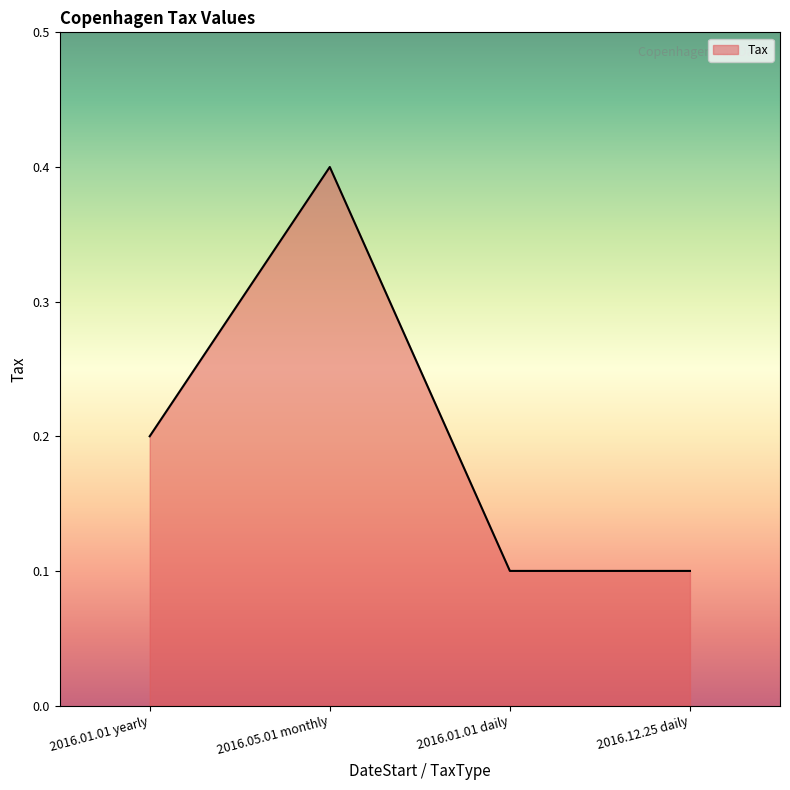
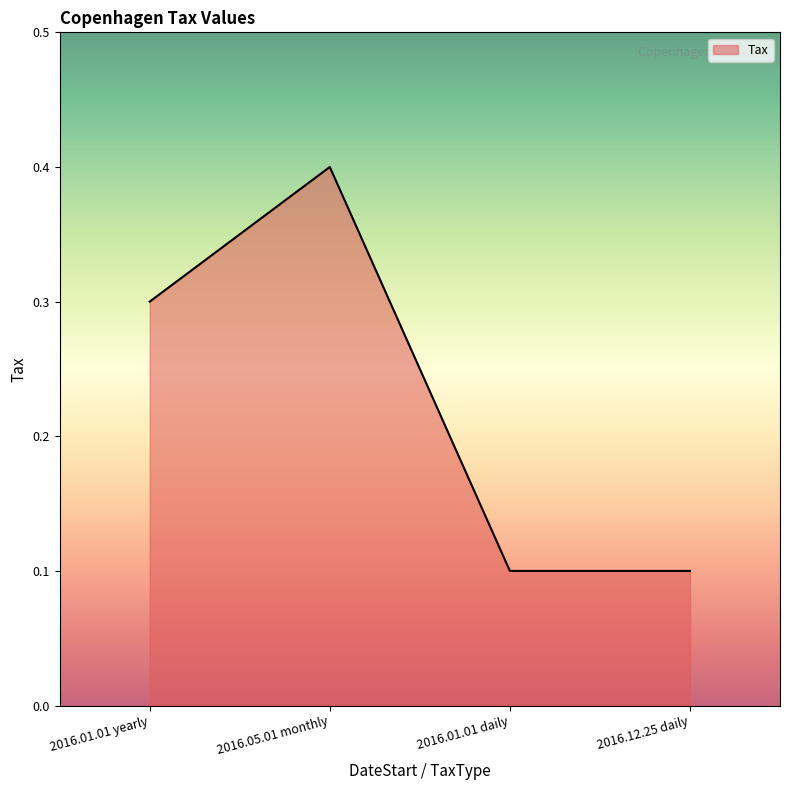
2016.01.01 yearly: 0.2 -> 0.3
